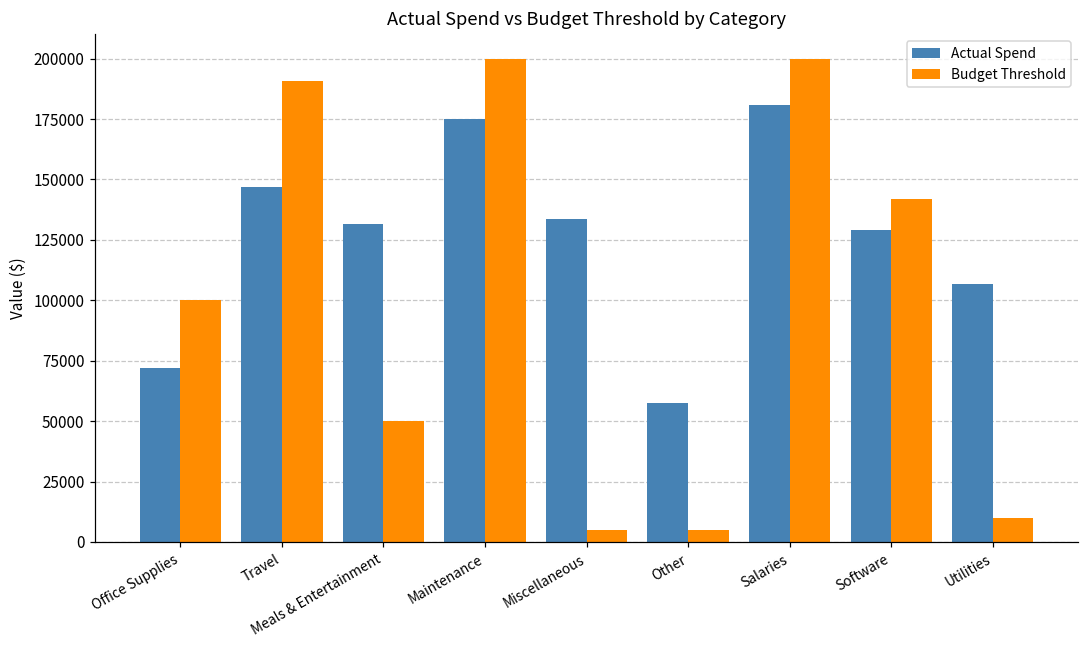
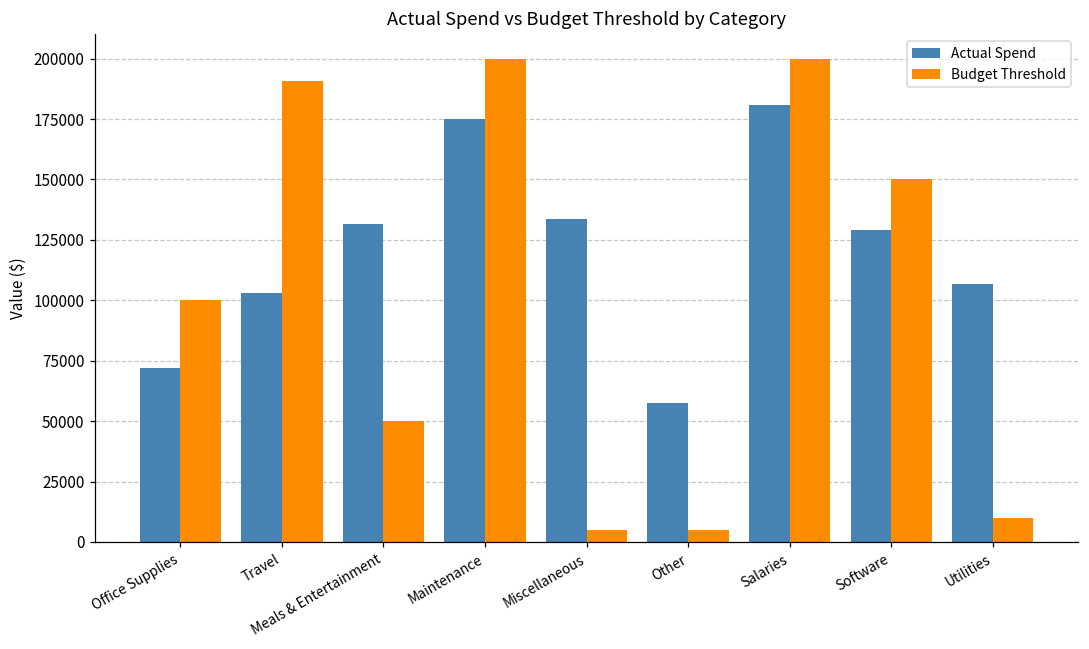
Actual Spend, Travel: 147000 -> 103000
Budget Threshold, Software: 142000 -> 150000
